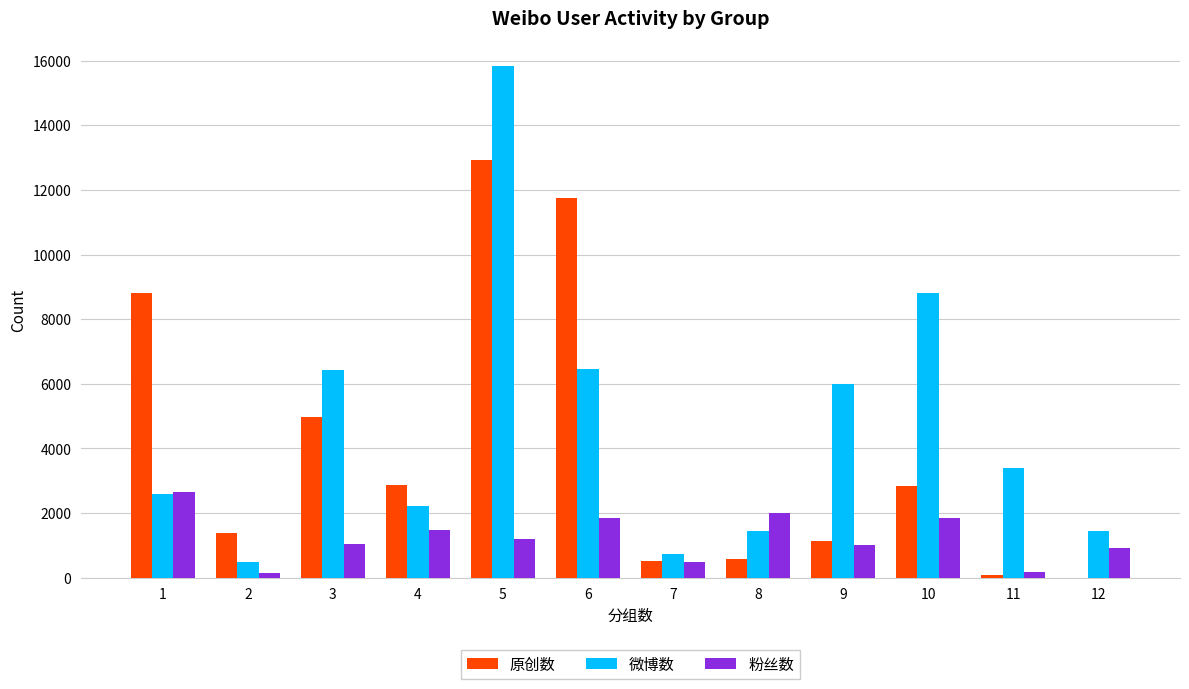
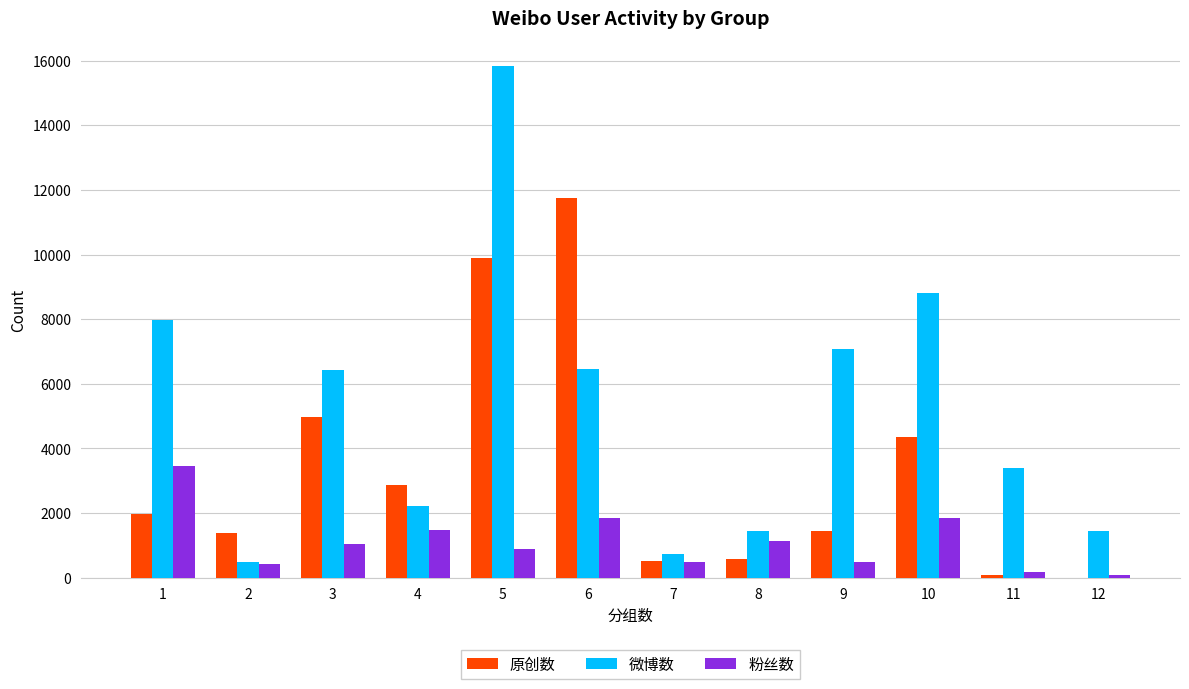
原创数, 1: 8800 -> 2000
微博数, 1: 2600 -> 8000
粉丝数, 1: 2700 -> 3500
粉丝数, 2: 200 -> 400
原创数, 5: 12900 -> 9900
粉丝数, 5: 1200 -> 900
粉丝数, 8: 2000 -> 1100
原创数, 9: 1100 -> 1400
微博数, 9: 6000 -> 7100
粉丝数, 9: 1000 -> 500
原创数, 10: 2800 -> 4300
粉丝数, 12: 900 -> 100
